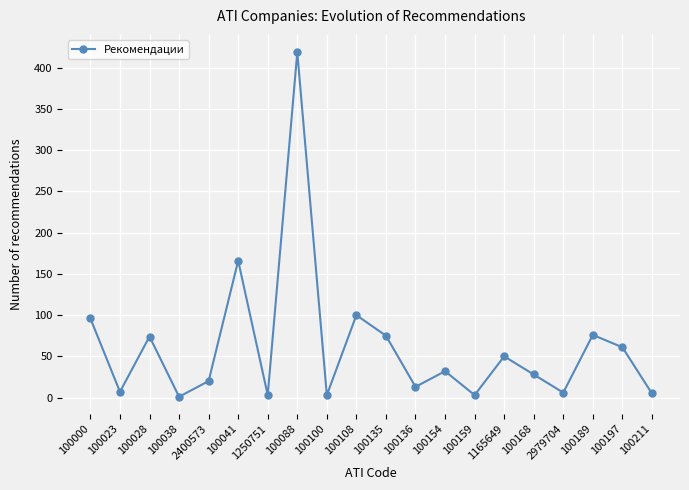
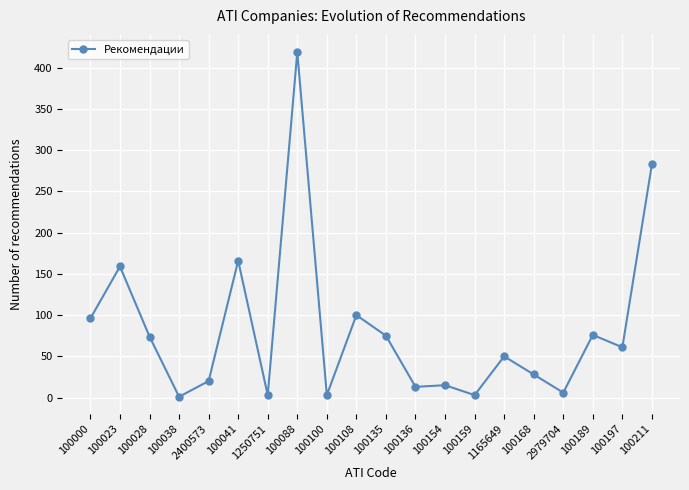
100023: 10 -> 160
100154: 30 -> 20
100211: 10 -> 280
